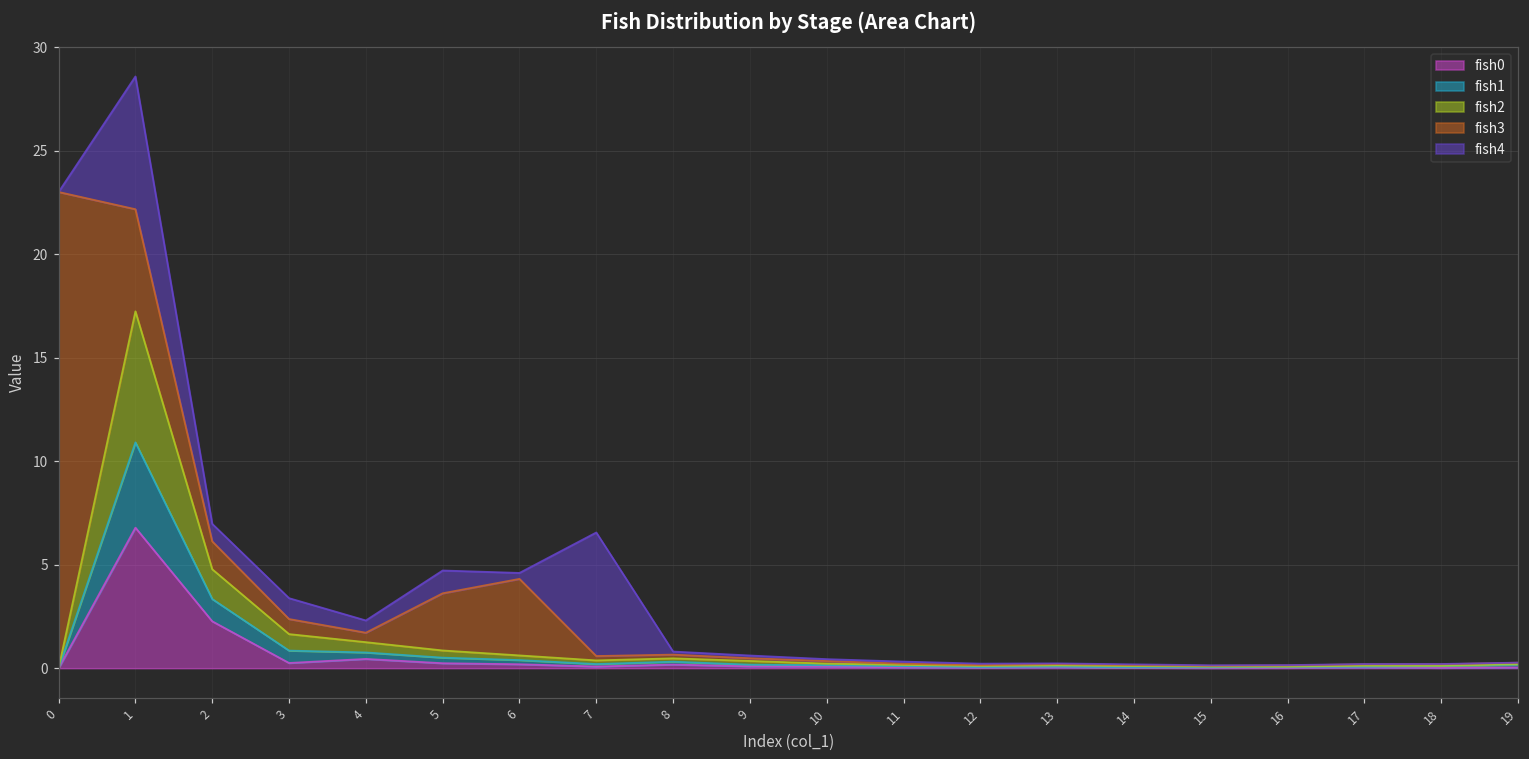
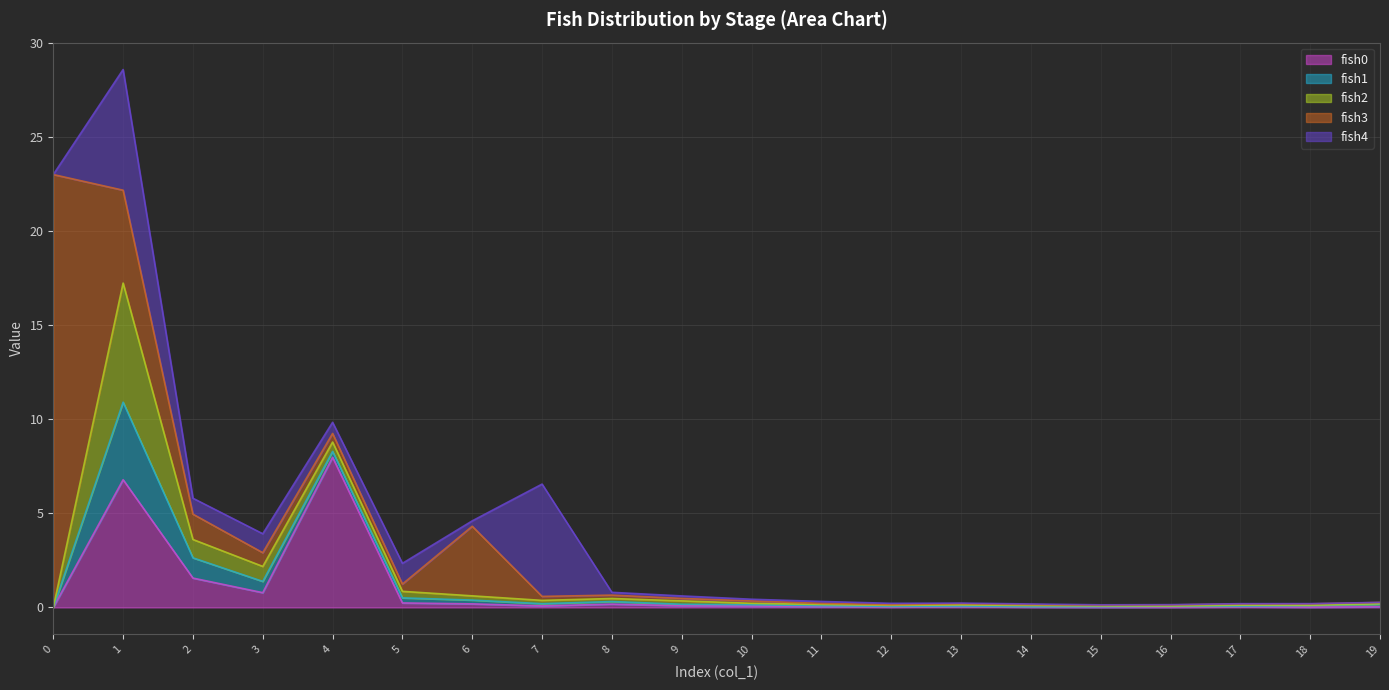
fish0, 2: 2.3 -> 1.6
fish2, 2: 1.4 -> 1.0
fish0, 3: 0.3 -> 0.8
fish0, 4: 0.4 -> 8.0
fish3, 5: 2.8 -> 0.4
